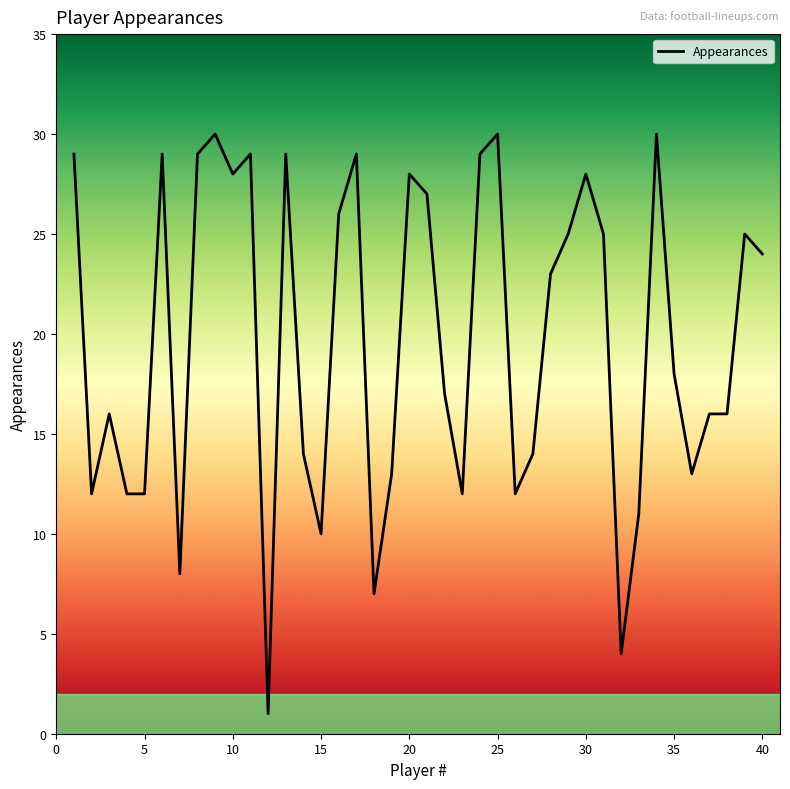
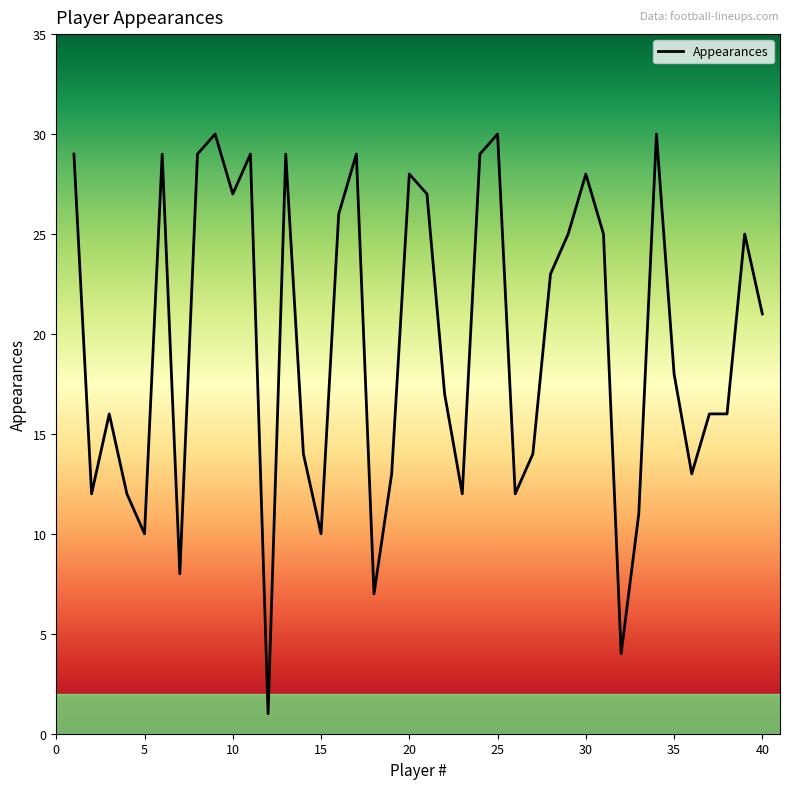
5: 12 -> 10
10: 28 -> 27
40: 24 -> 21
